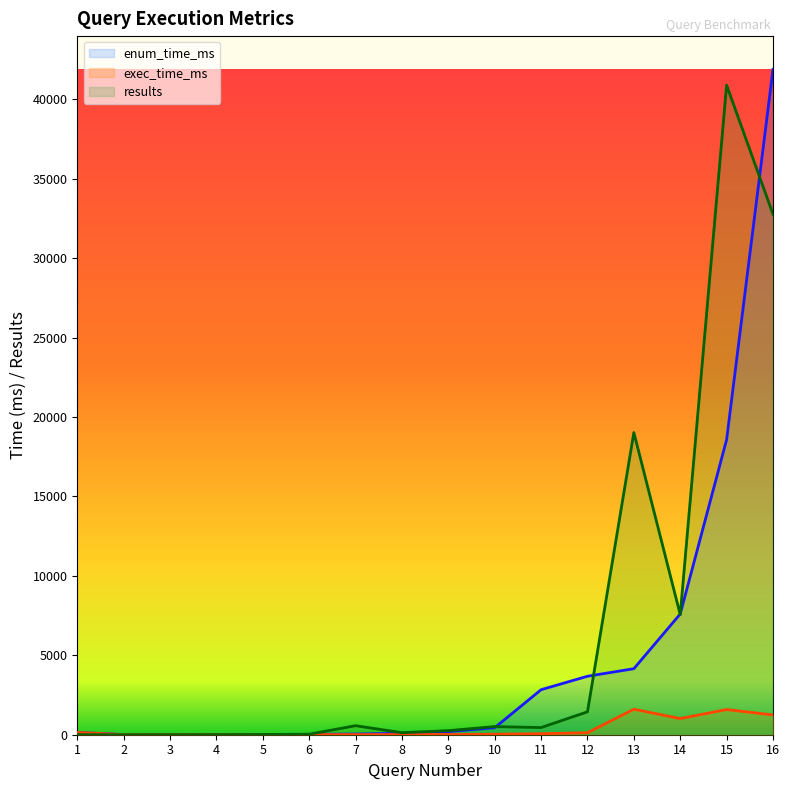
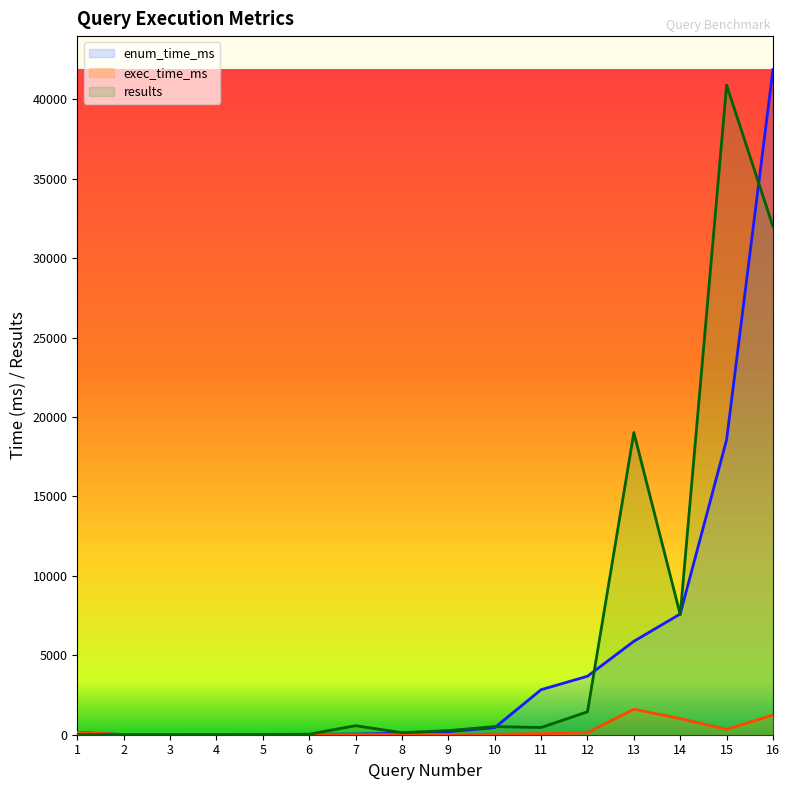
enum_time_ms, 13: 4200 -> 5900
exec_time_ms, 15: 1600 -> 300
results, 16: 32800 -> 32000
